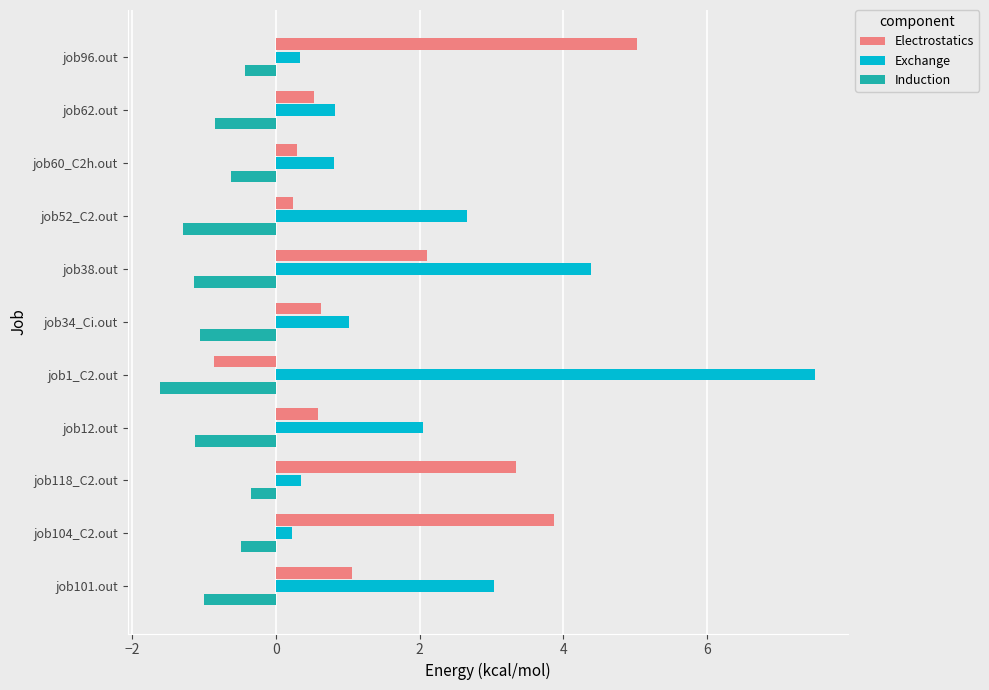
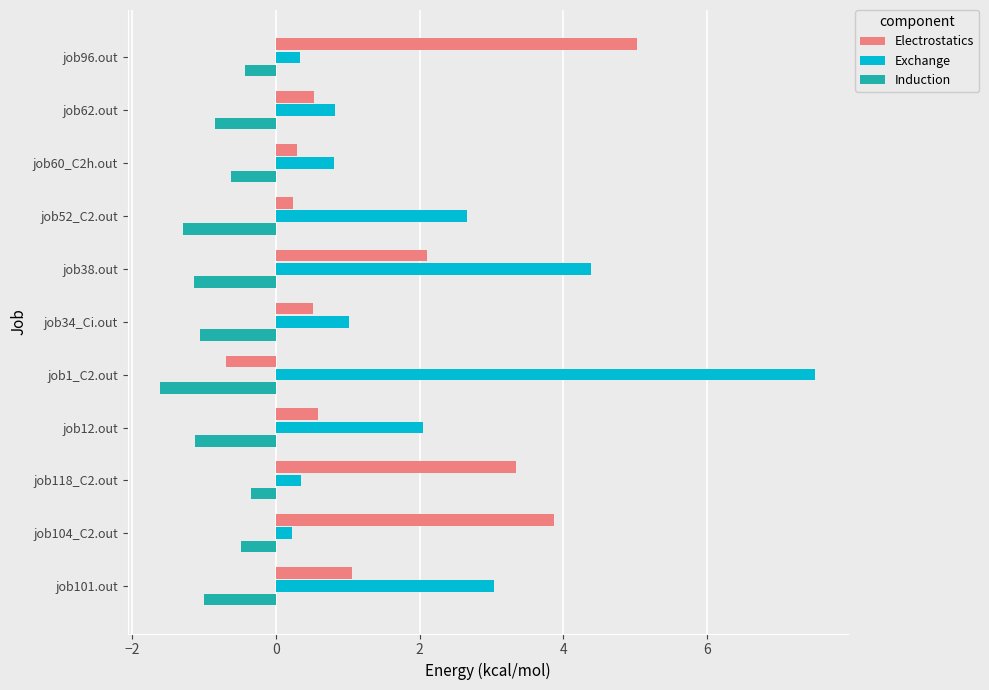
Electrostatics, job34_Ci.out: 0.6 -> 0.5
Electrostatics, job1_C2.out: -0.9 -> -0.7
